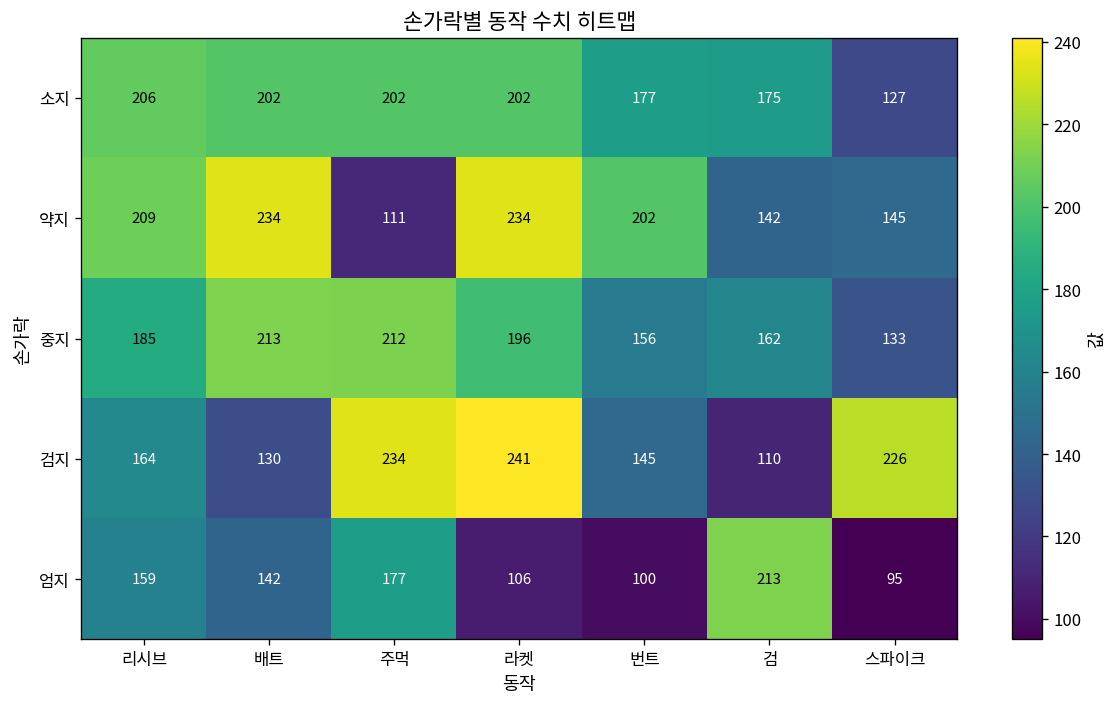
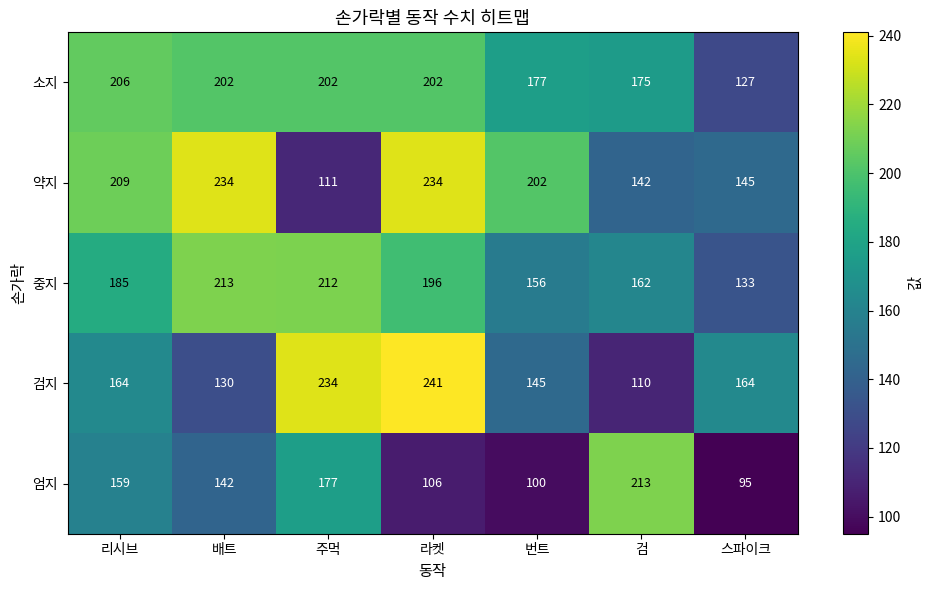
검지, 스파이크: 226 -> 164
